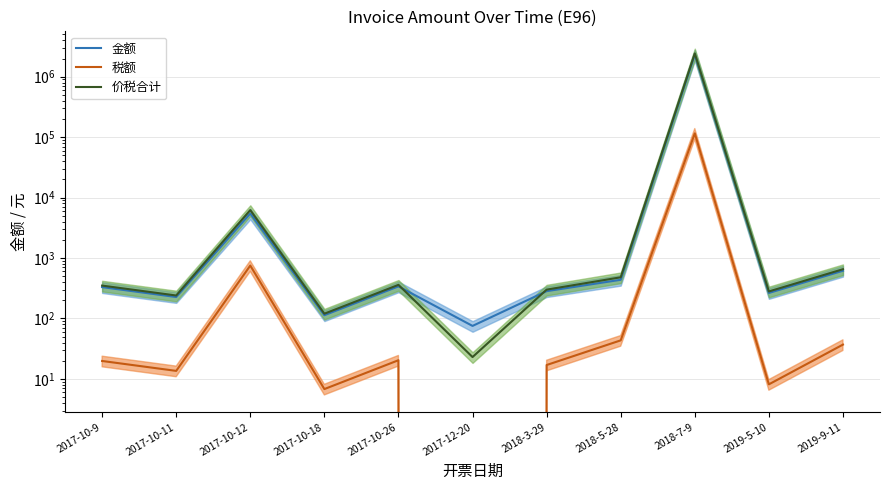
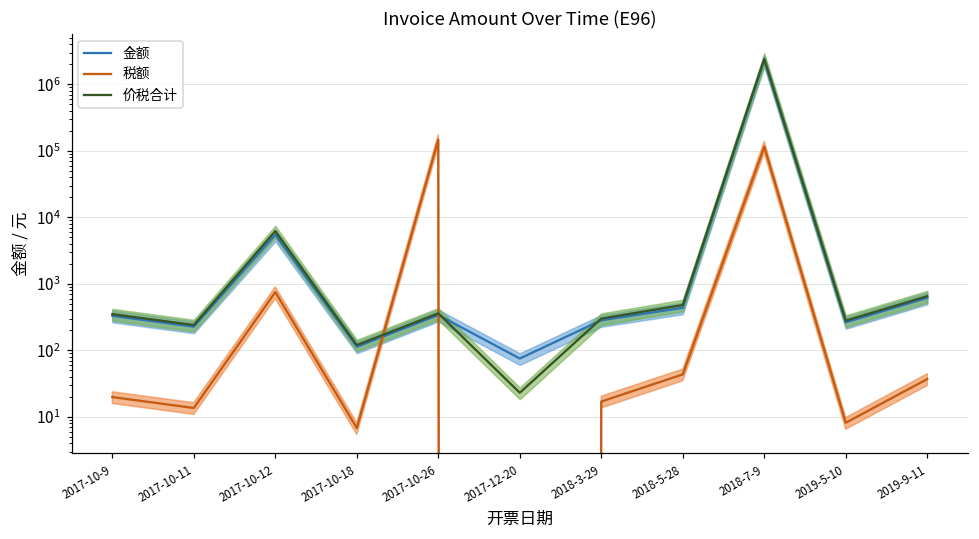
税额, 2017-10-26: 20 -> 150000
